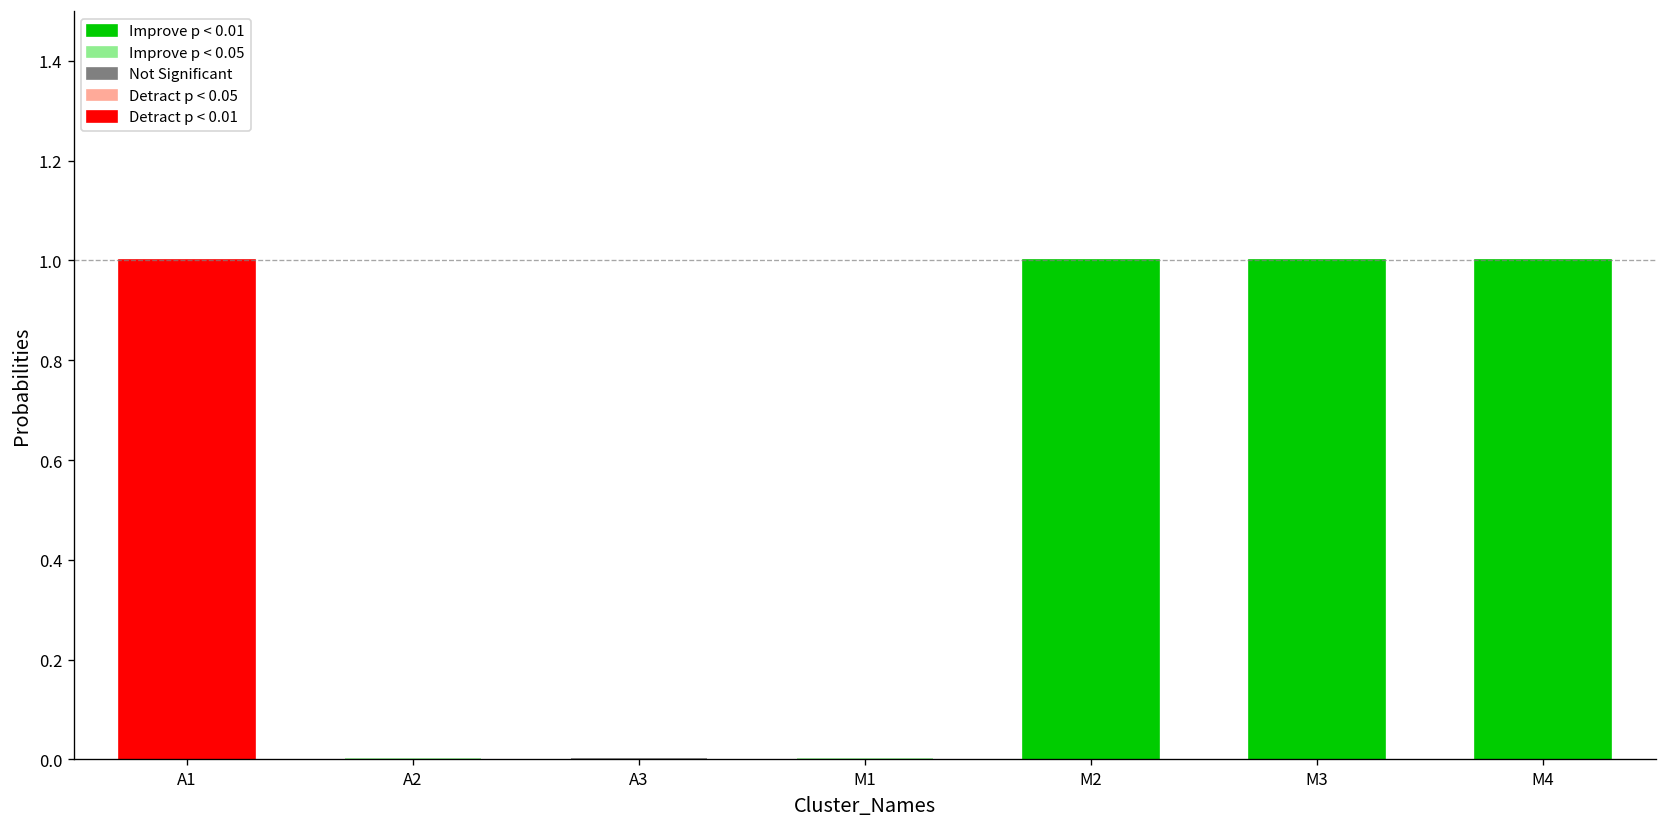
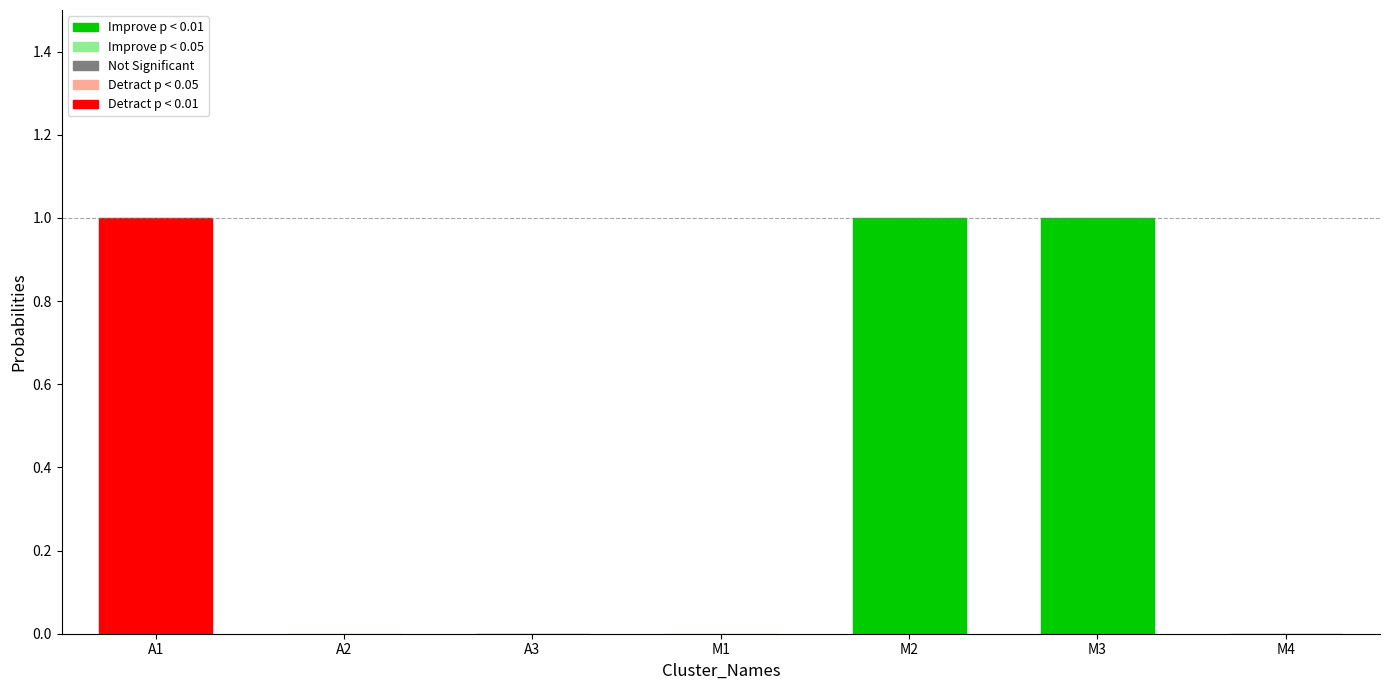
M4: 1 -> 0
